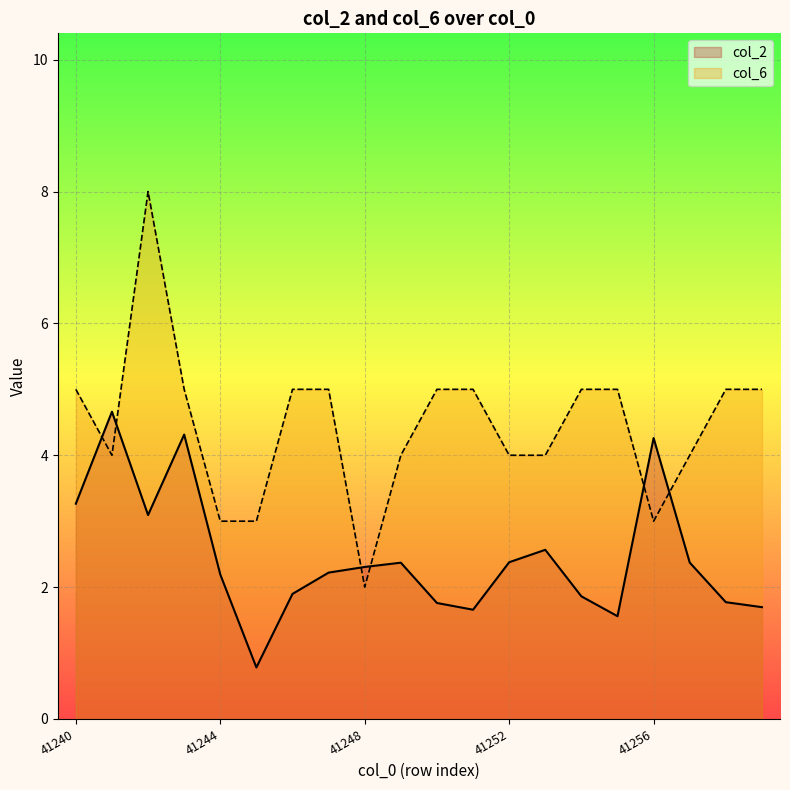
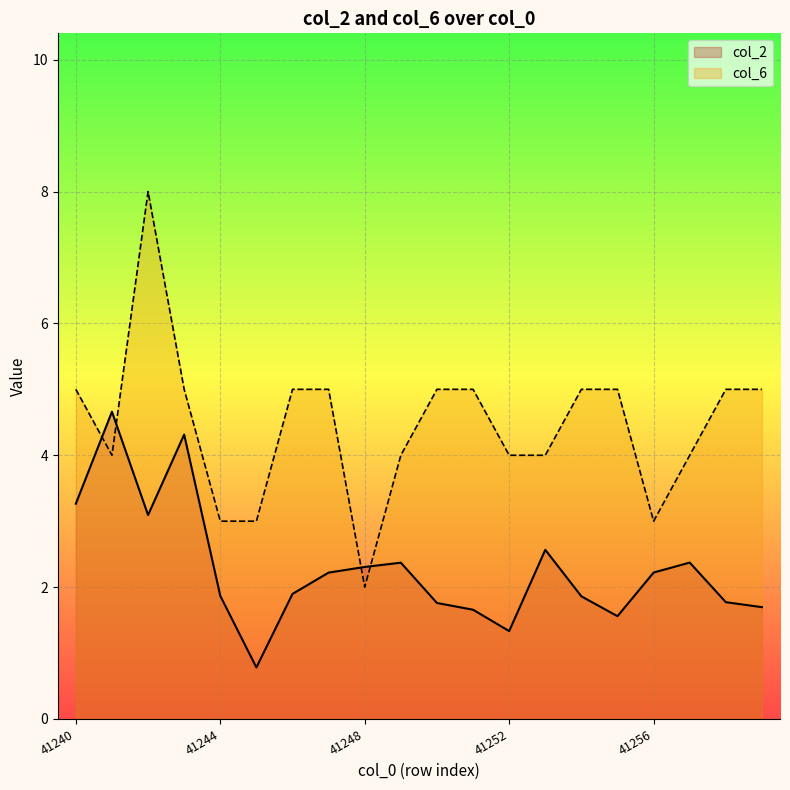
col_2, 41244: 2.2 -> 1.9
col_2, 41252: 2.4 -> 1.3
col_2, 41256: 4.3 -> 2.2
